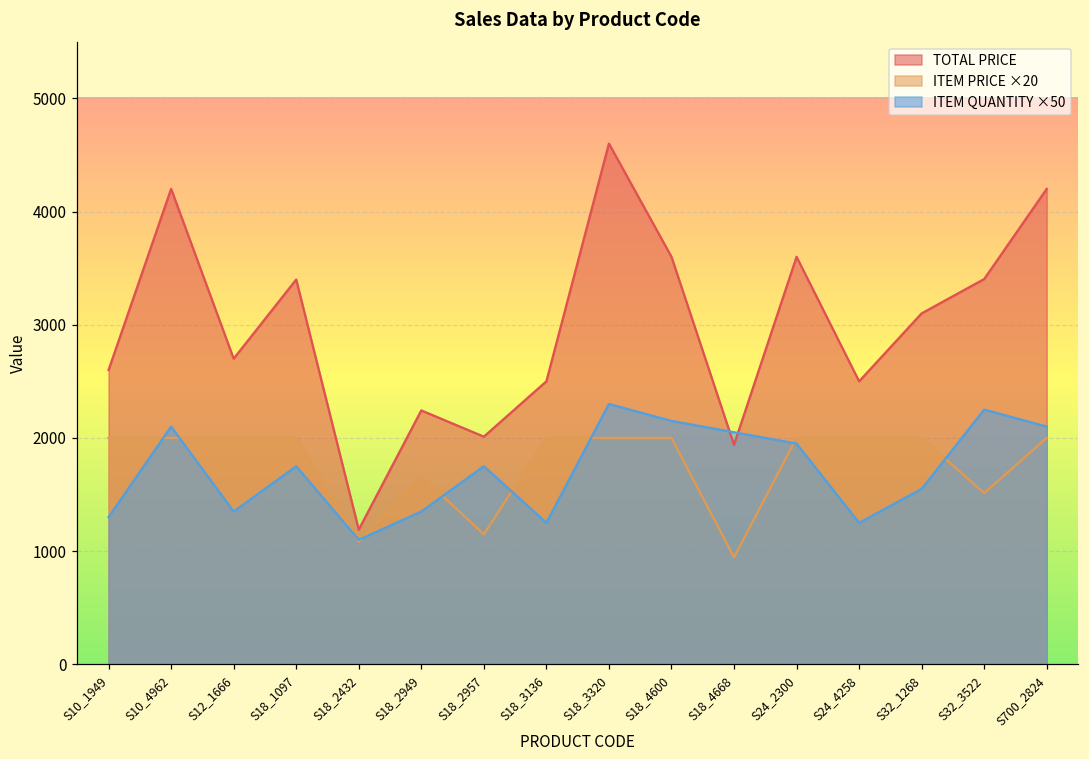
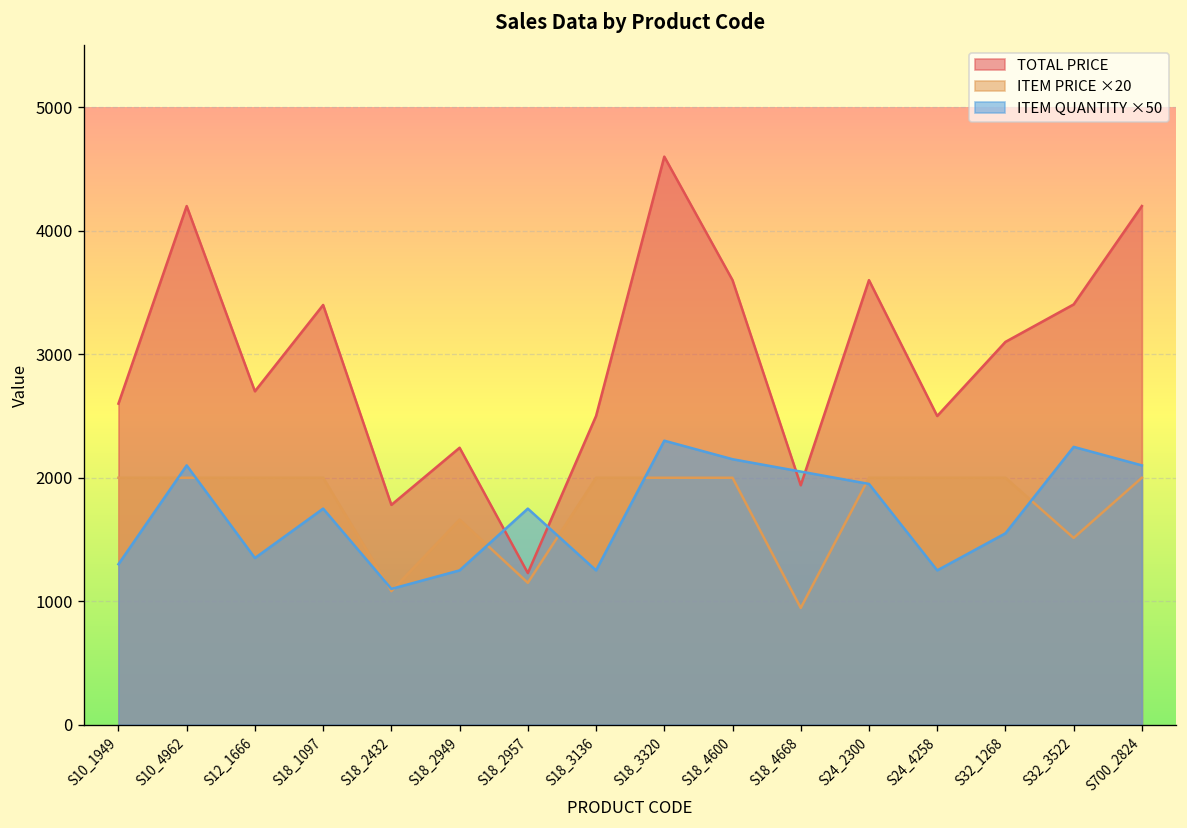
TOTAL PRICE, S18_2432: 1190 -> 1780
ITEM QUANTITY ×50, S18_2949: 1350 -> 1250
TOTAL PRICE, S18_2957: 2010 -> 1230
